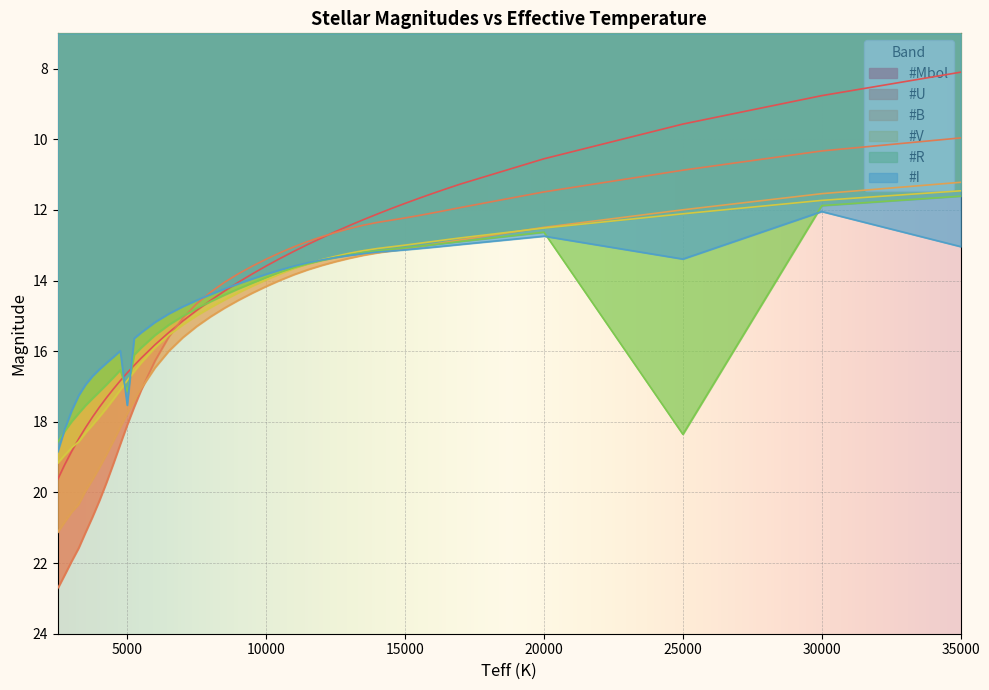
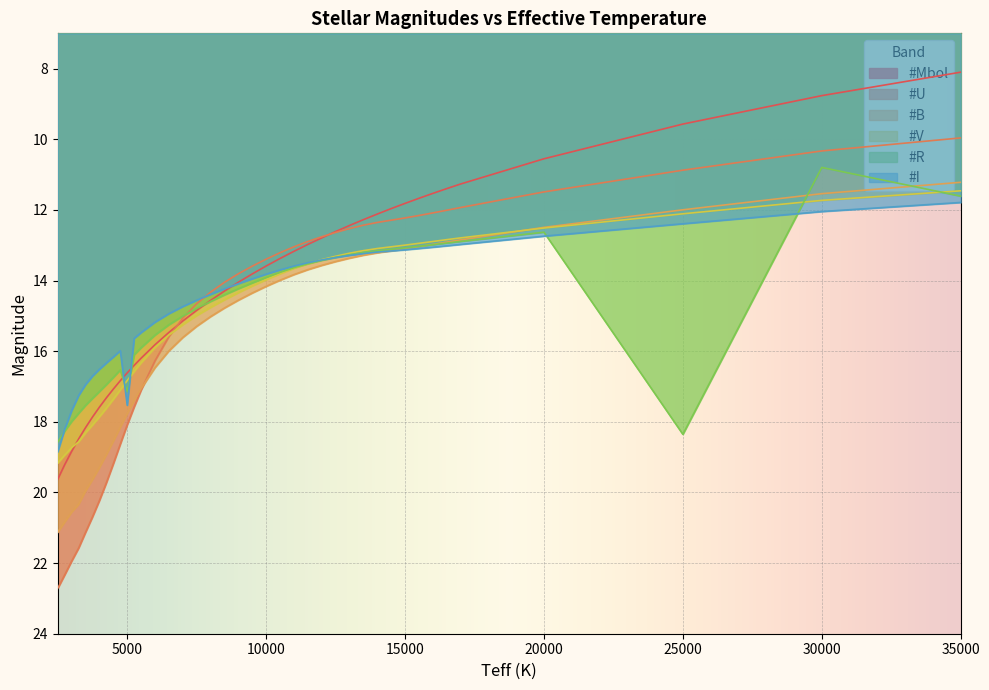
#I, 25000: 13.4 -> 12.4
#R, 30000: 11.9 -> 10.8
#I, 35000: 13.0 -> 11.8
